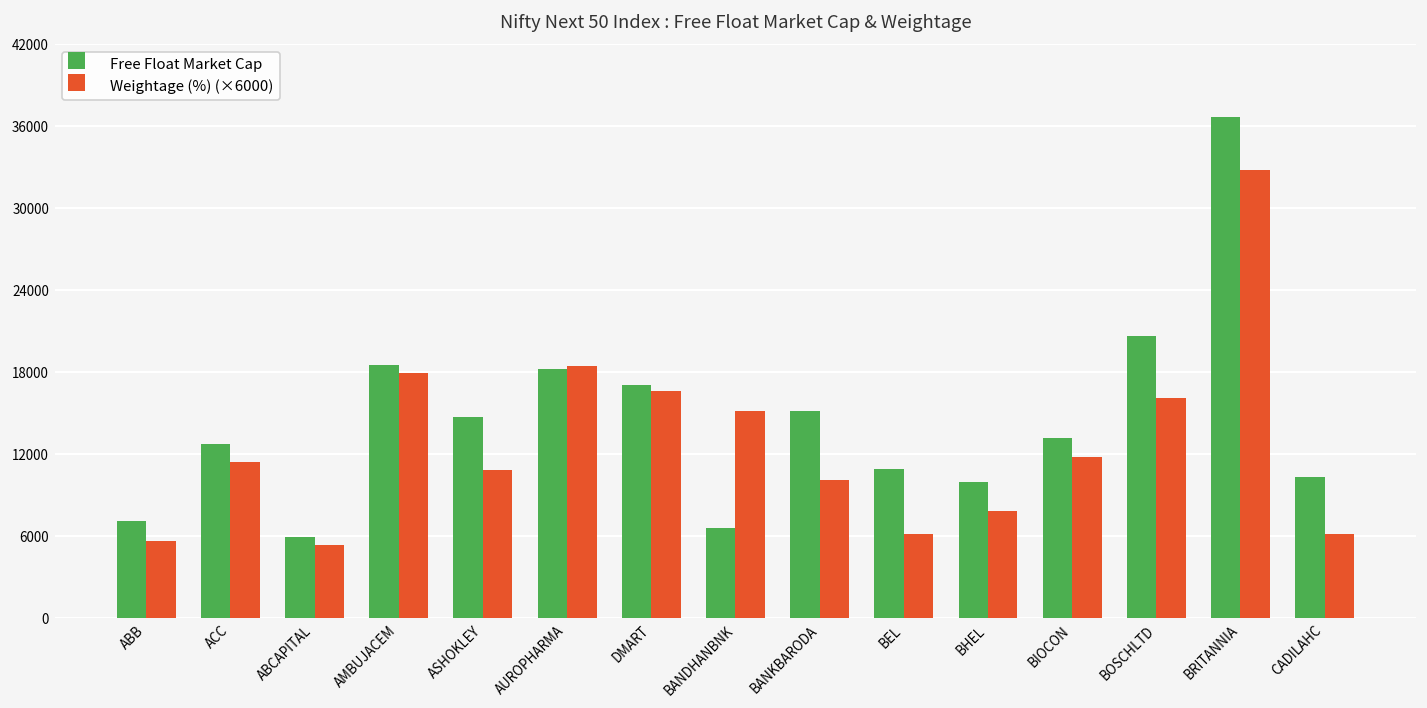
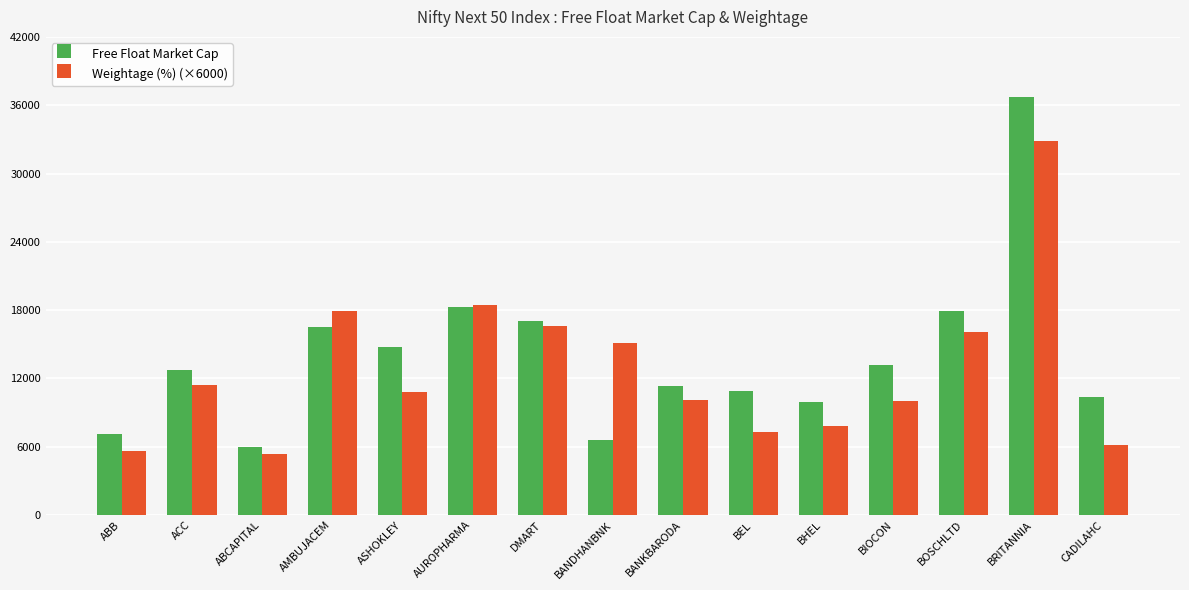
Free Float Market Cap, AMBUJACEM: 18500 -> 16500
Free Float Market Cap, BANKBARODA: 15200 -> 11300
Weightage (%) (×6000), BEL: 6100 -> 7300
Weightage (%) (×6000), BIOCON: 11800 -> 10000
Free Float Market Cap, BOSCHLTD: 20700 -> 18000
